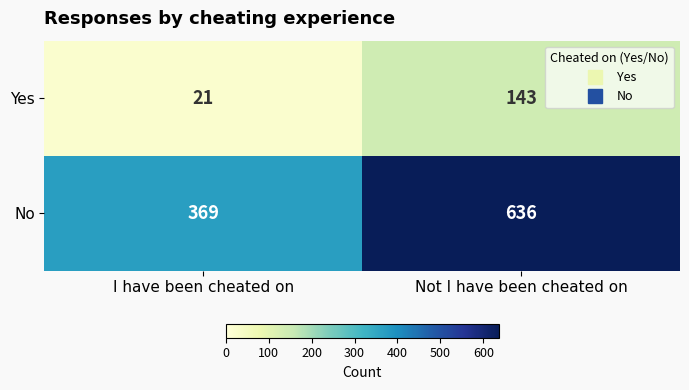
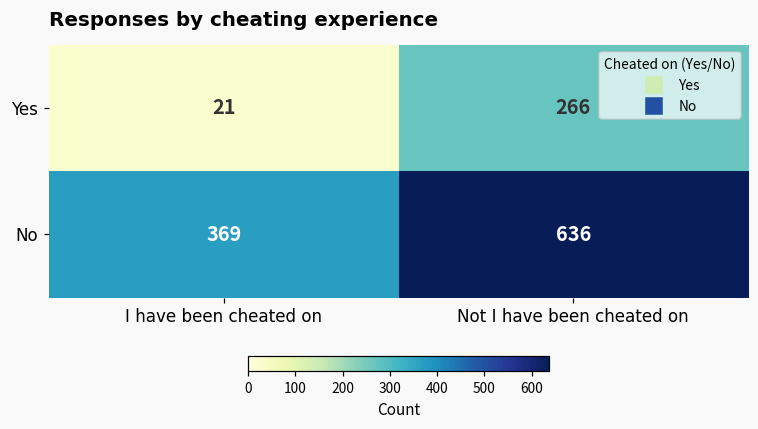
Yes, Not I have been cheated on: 143 -> 266
